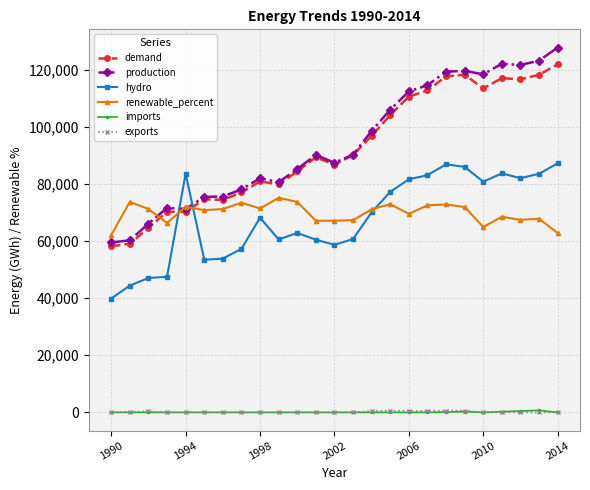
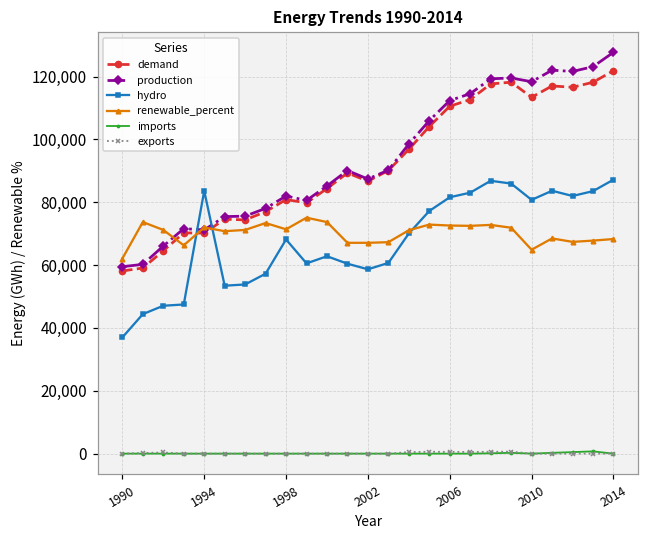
hydro, 1990: 40,000 -> 37,000
renewable_percent, 2006: 70,000 -> 73,000
renewable_percent, 2014: 63,000 -> 68,000
